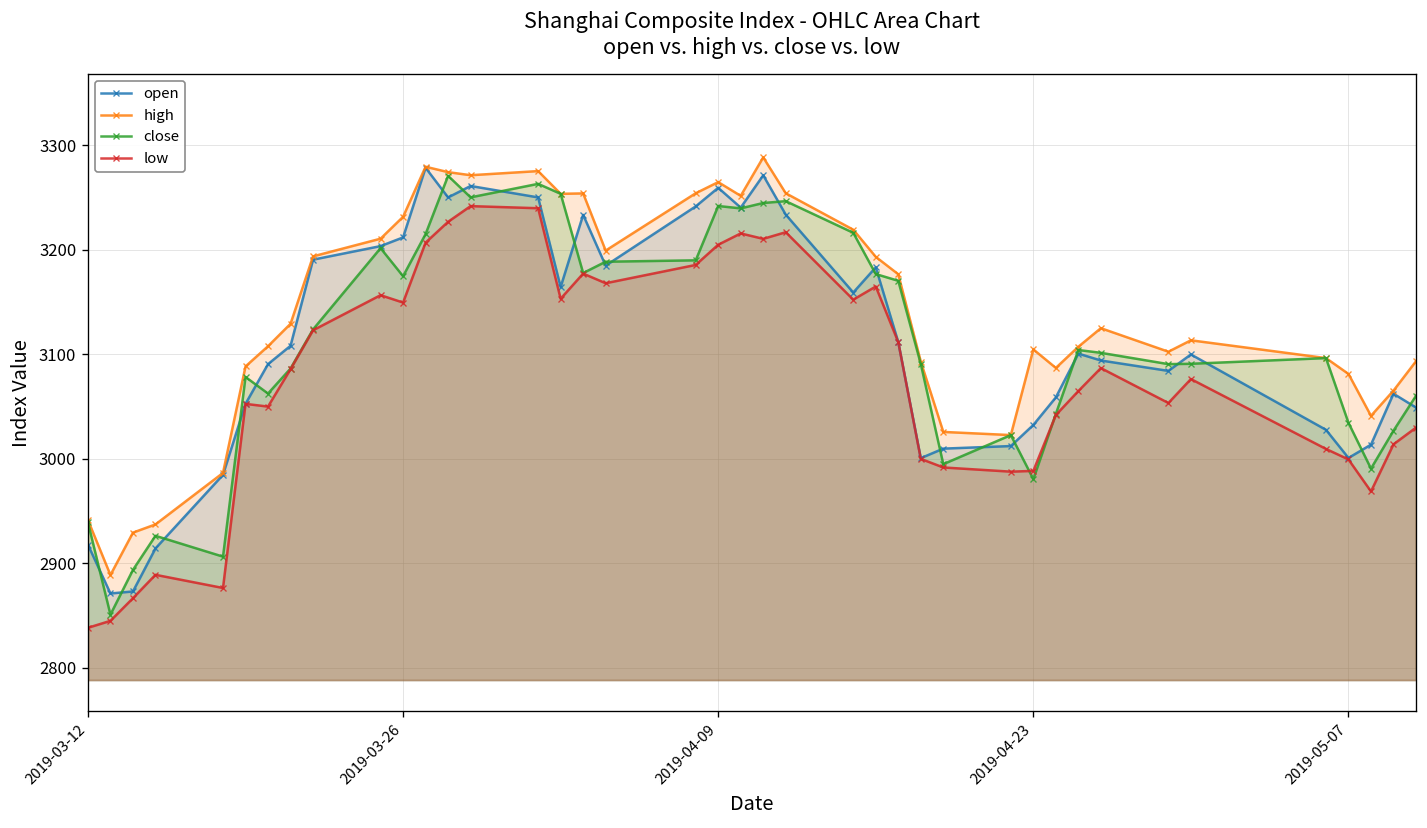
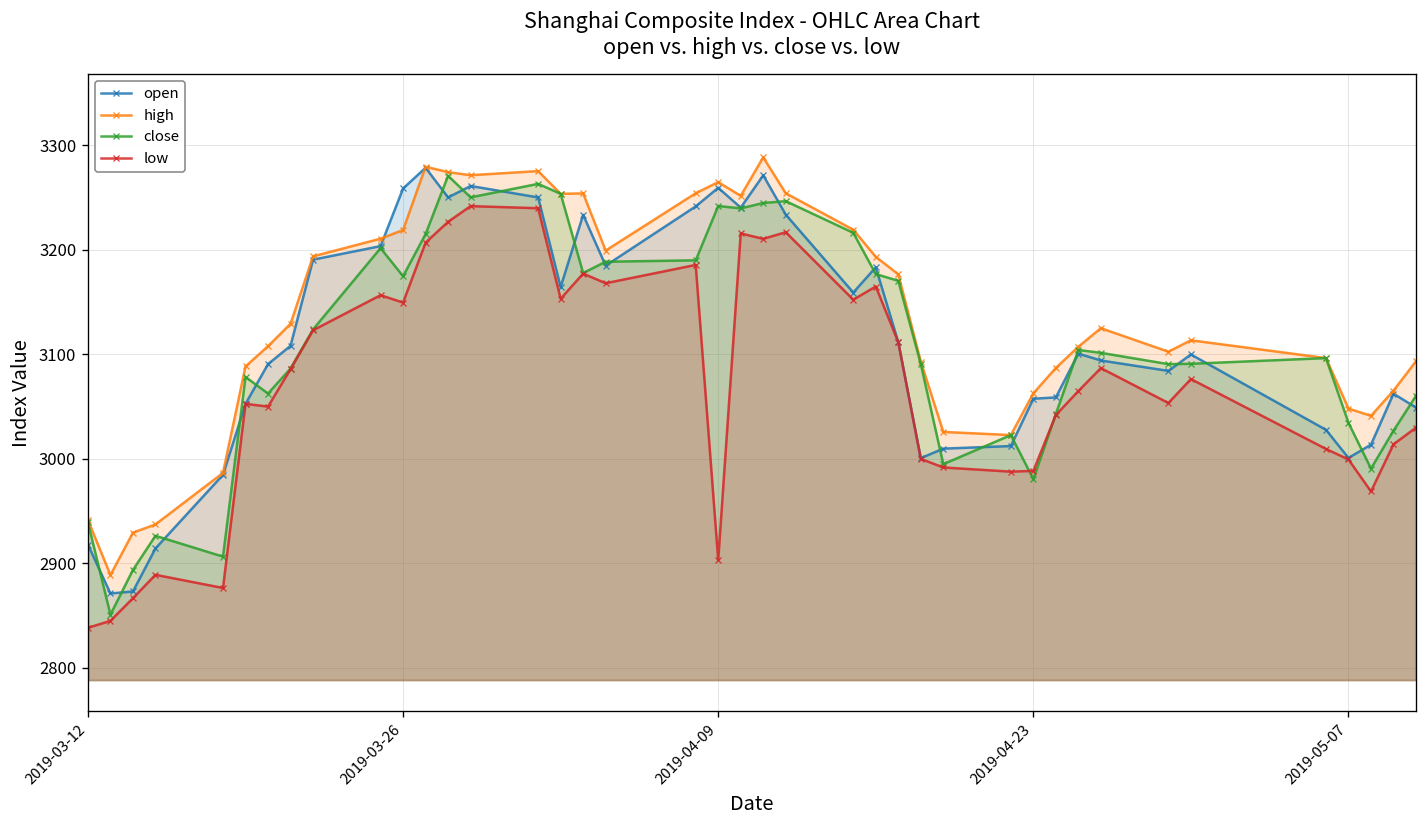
open, 2019-03-26: 3210 -> 3260
high, 2019-03-26: 3230 -> 3220
low, 2019-04-09: 3200 -> 2900
open, 2019-04-23: 3030 -> 3060
high, 2019-04-23: 3100 -> 3060
high, 2019-05-07: 3080 -> 3050
